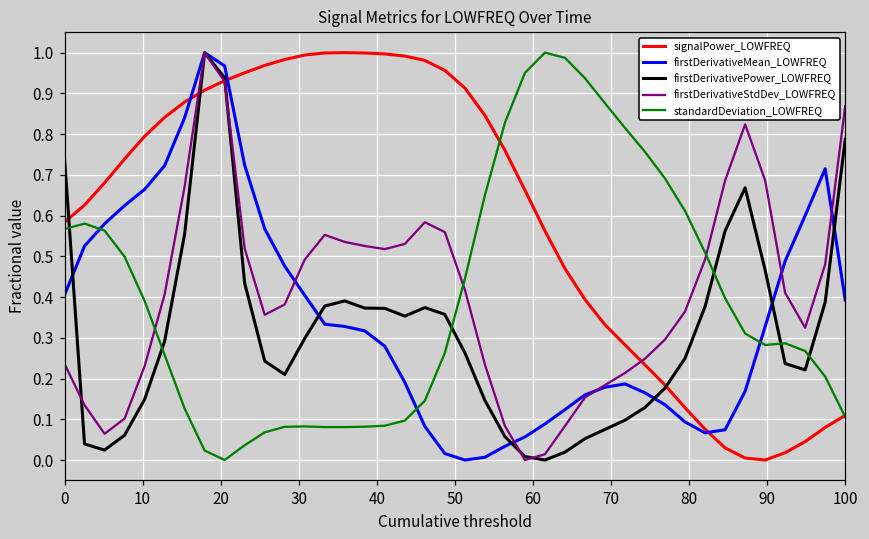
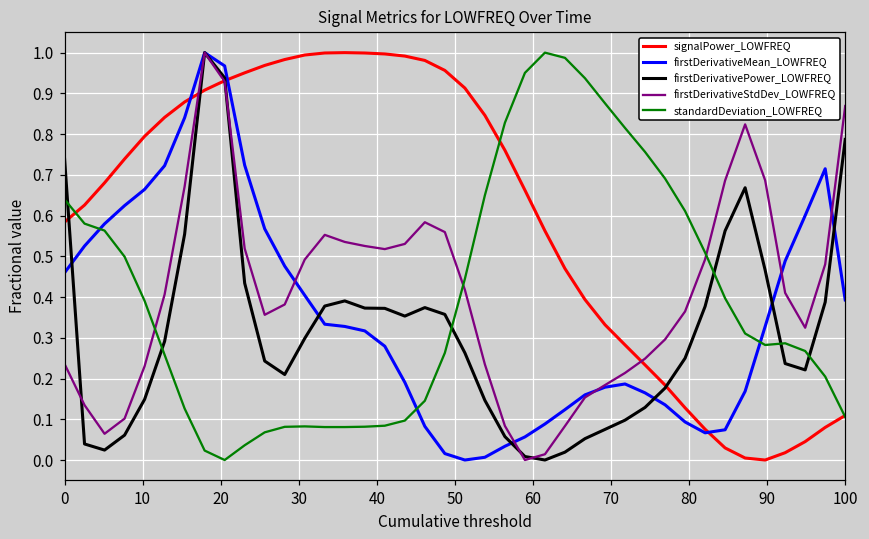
firstDerivativeMean_LOWFREQ, 0: 0.40 -> 0.46
standardDeviation_LOWFREQ, 0: 0.57 -> 0.64
